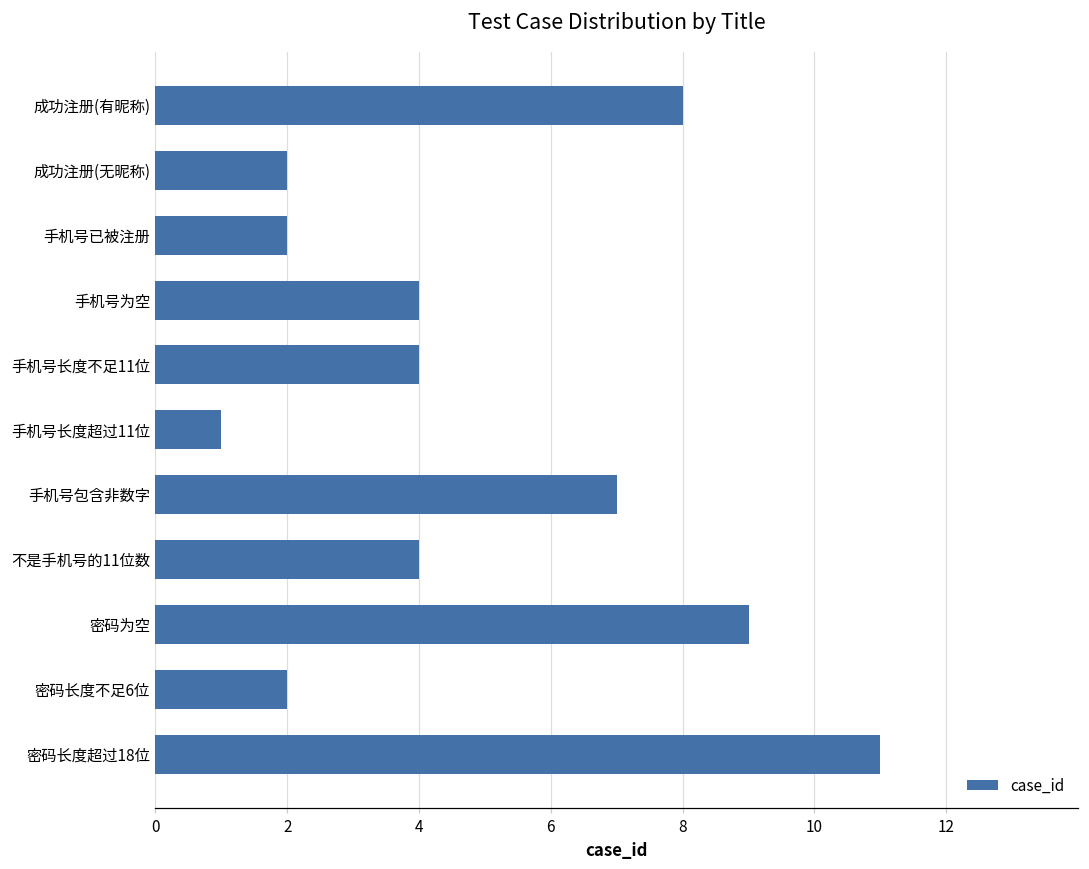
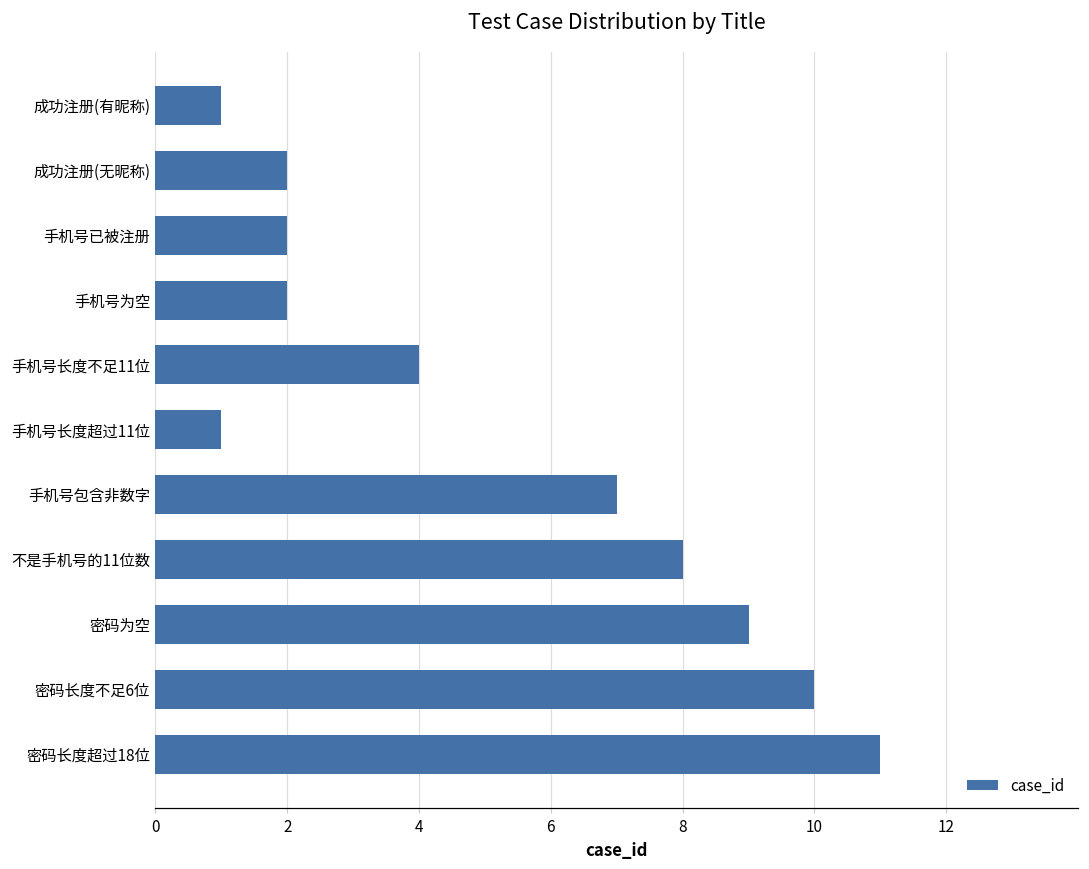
成功注册(有昵称): 8 -> 1
手机号为空: 4 -> 2
不是手机号的11位数: 4 -> 8
密码长度不足6位: 2 -> 10
